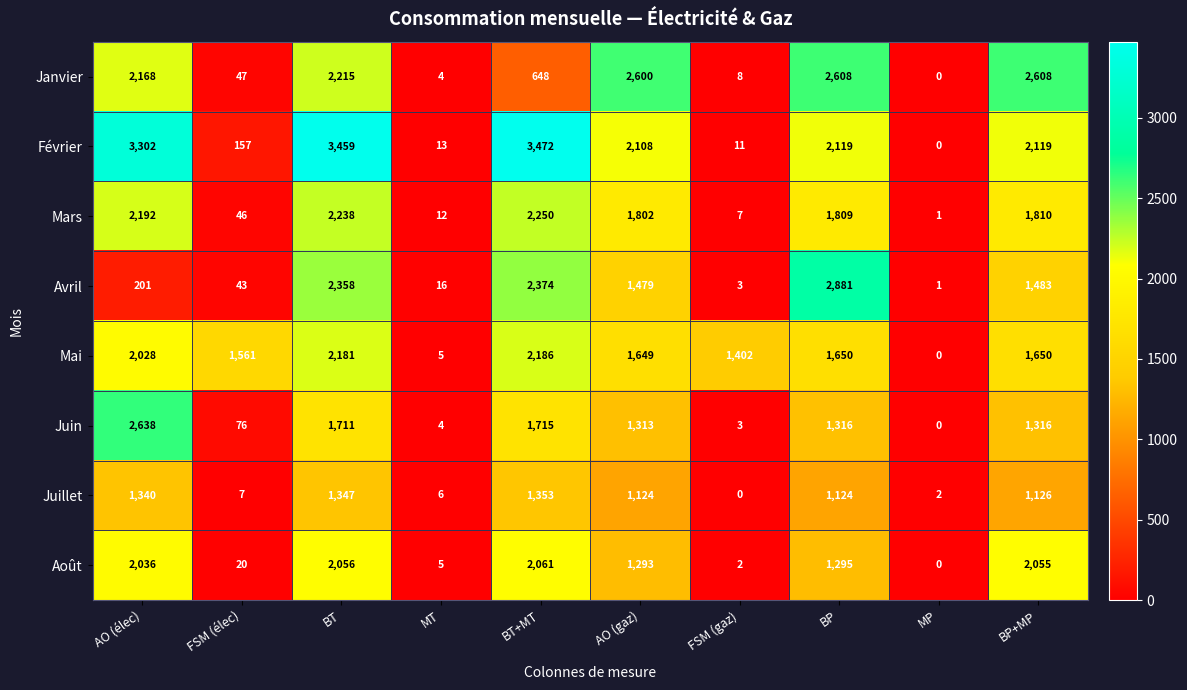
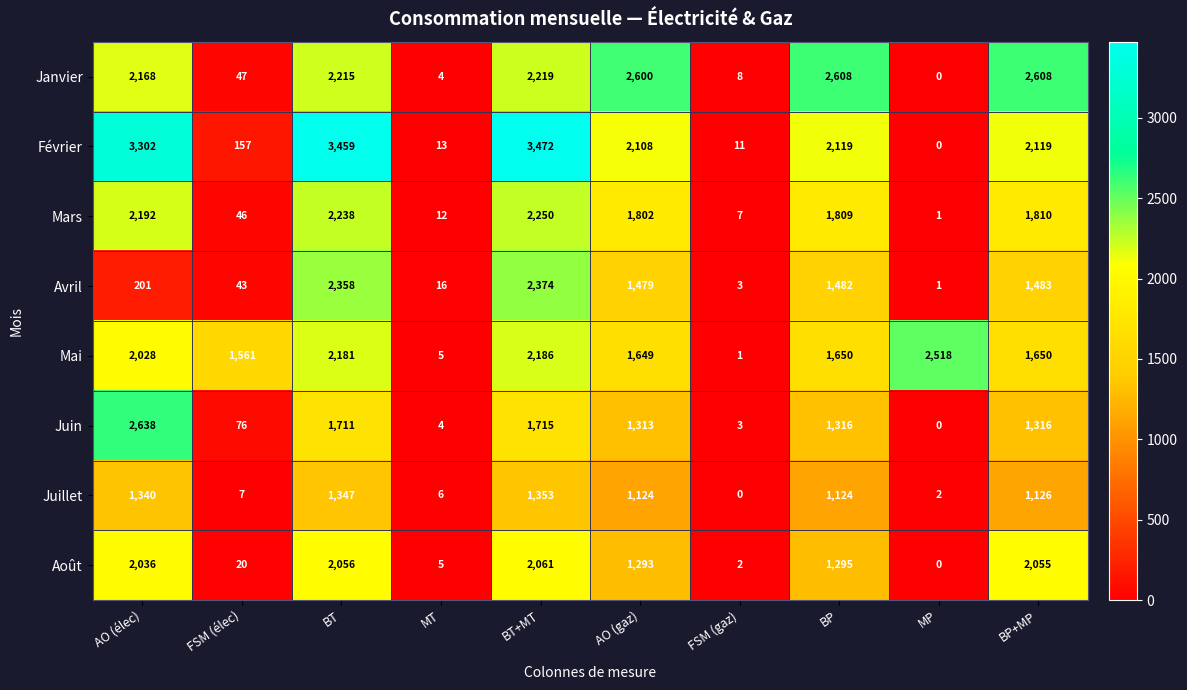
Janvier, BT+MT: 648 -> 2,219
Avril, BP: 2,881 -> 1,482
Mai, FSM (gaz): 1,402 -> 1
Mai, MP: 0 -> 2,518
